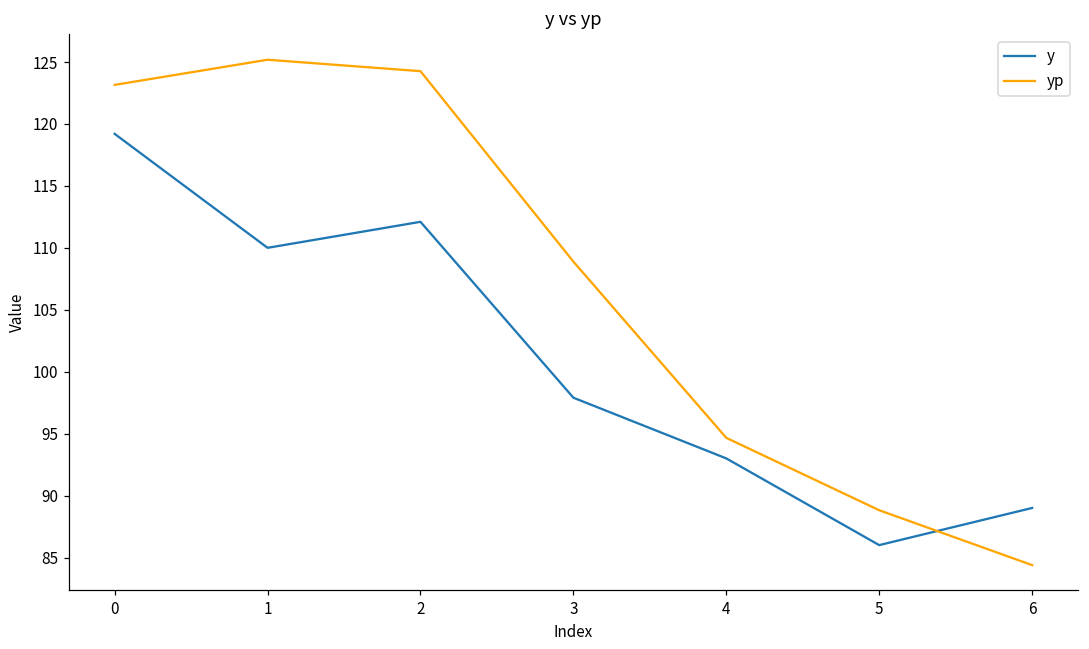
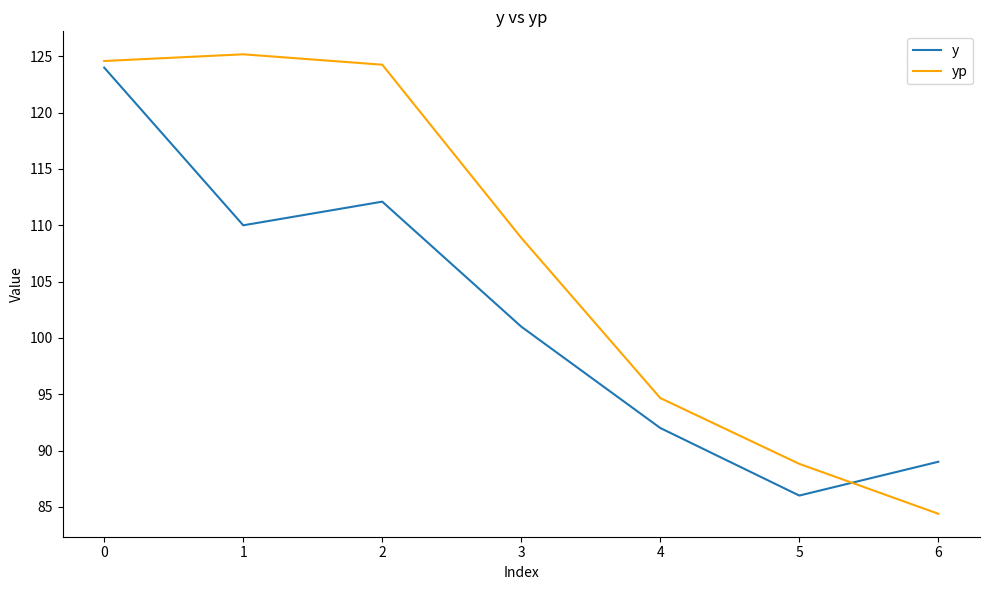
y, 0: 119.2 -> 124.0
yp, 0: 123.2 -> 124.6
y, 3: 97.9 -> 101.0
y, 4: 93 -> 92
